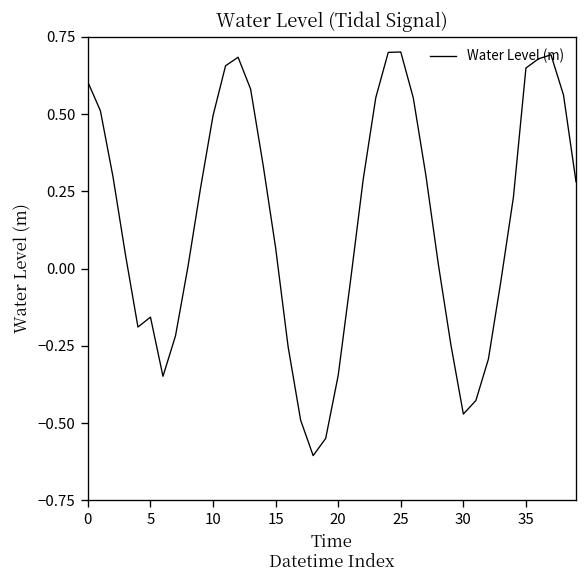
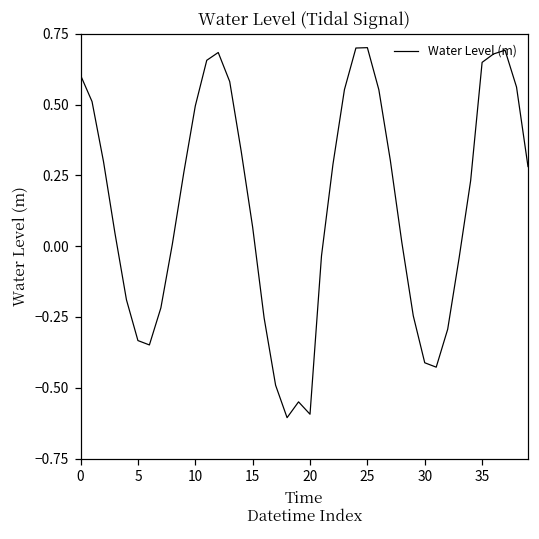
5: -0.16 -> -0.33
20: -0.35 -> -0.59
30: -0.47 -> -0.41
